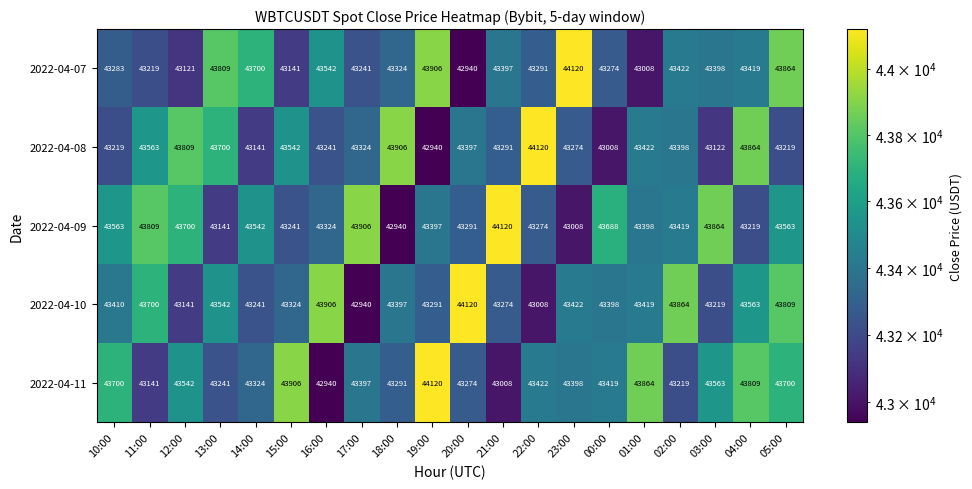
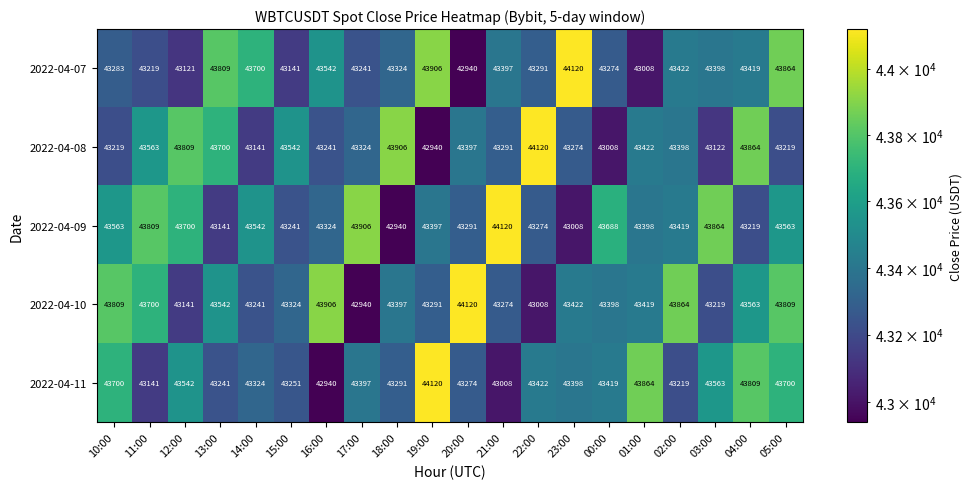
2022-04-10, 10:00: 43410 -> 43809
2022-04-11, 15:00: 43906 -> 43251
